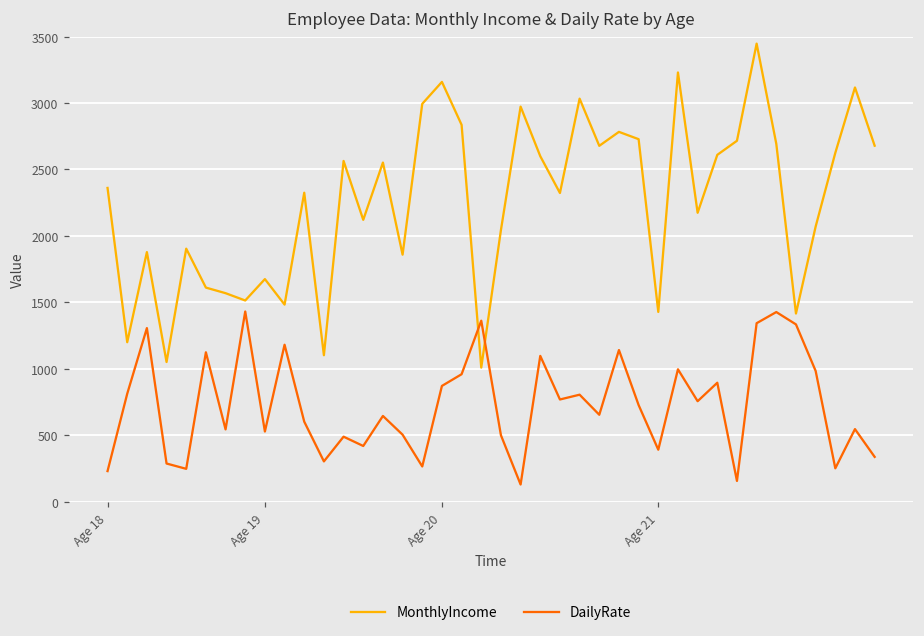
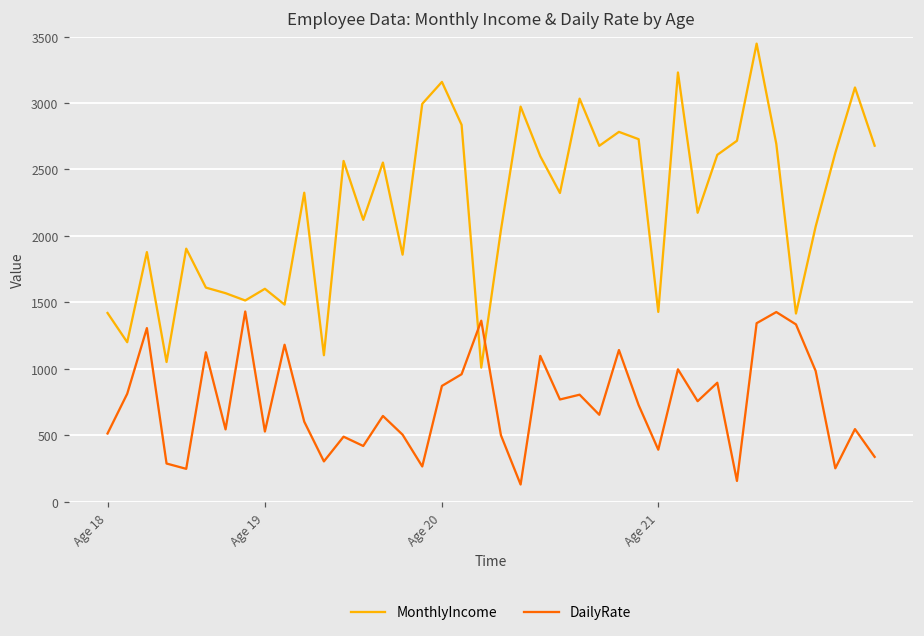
MonthlyIncome, Age 18: 2360 -> 1420
DailyRate, Age 18: 230 -> 510
MonthlyIncome, Age 19: 1680 -> 1600
